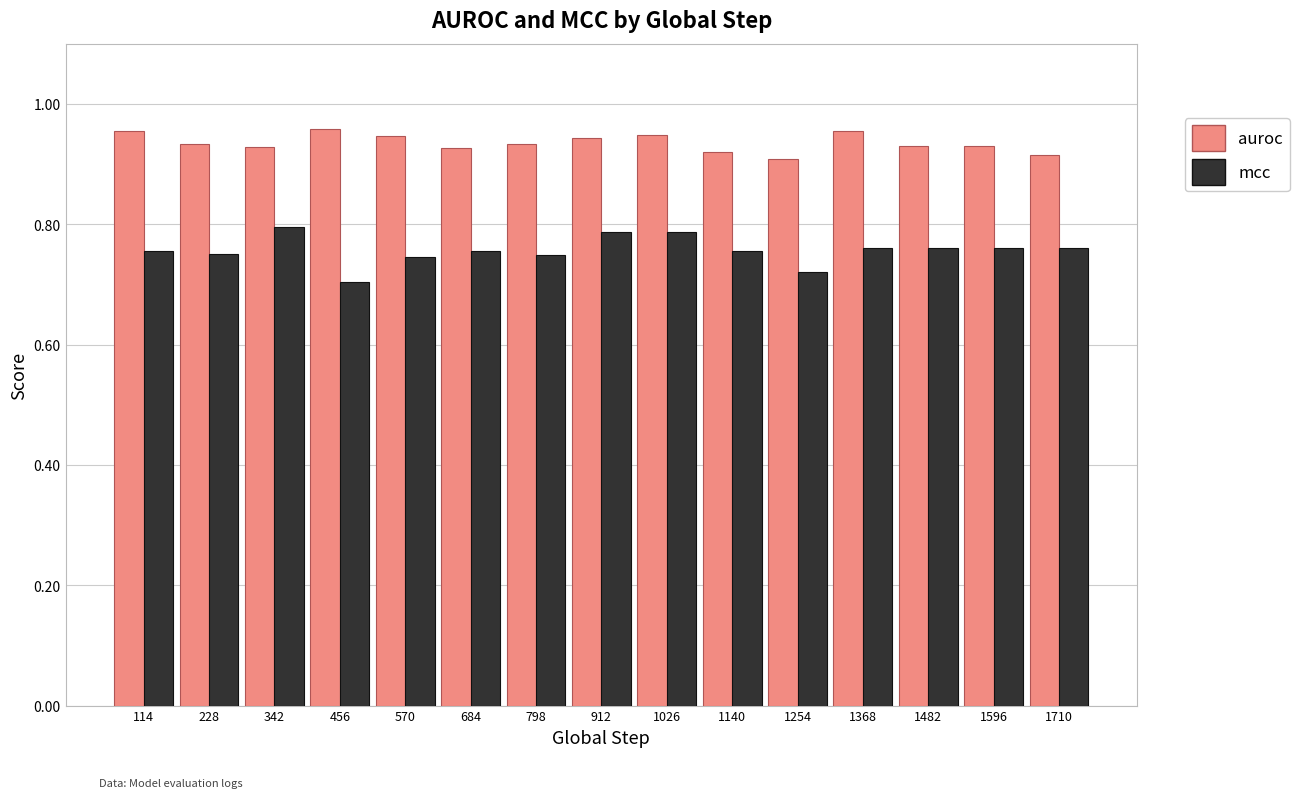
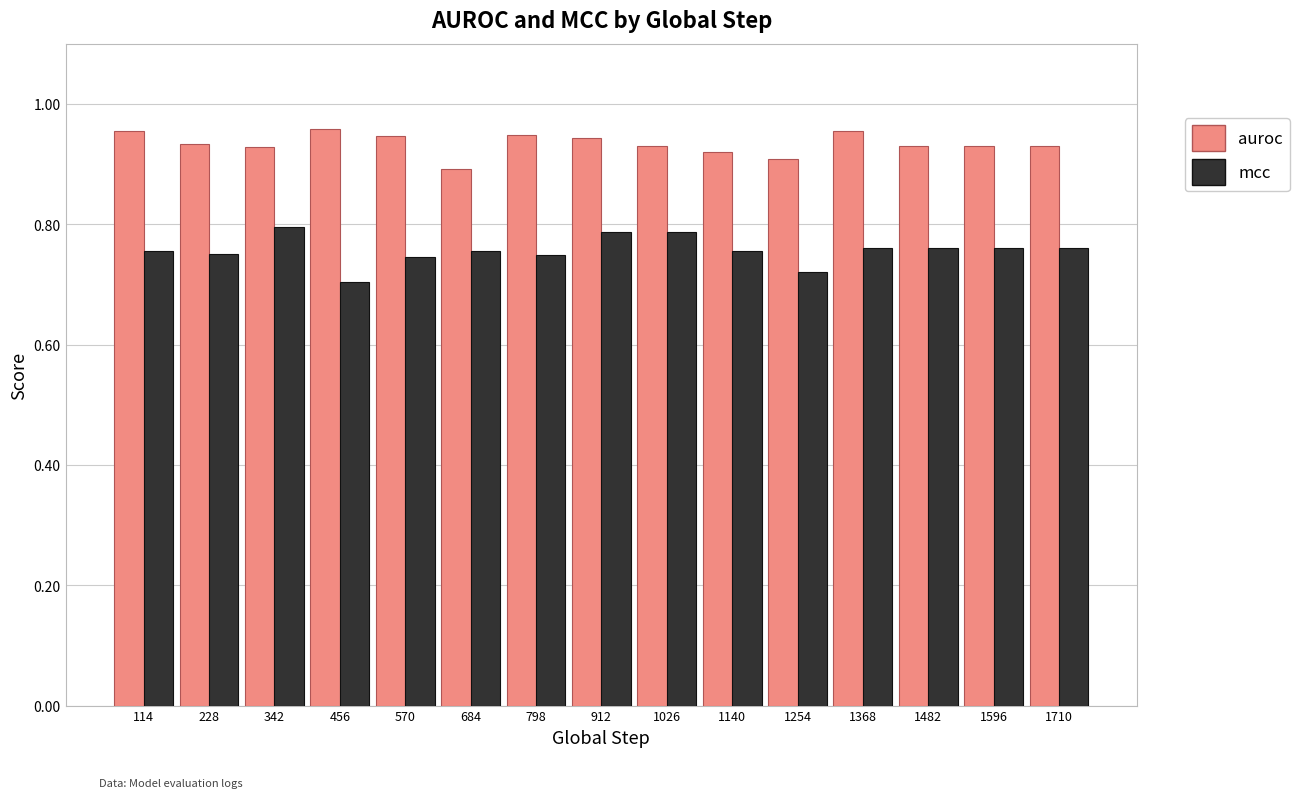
auroc, 684: 0.93 -> 0.89
auroc, 798: 0.93 -> 0.95
auroc, 1026: 0.95 -> 0.93
auroc, 1710: 0.92 -> 0.93
